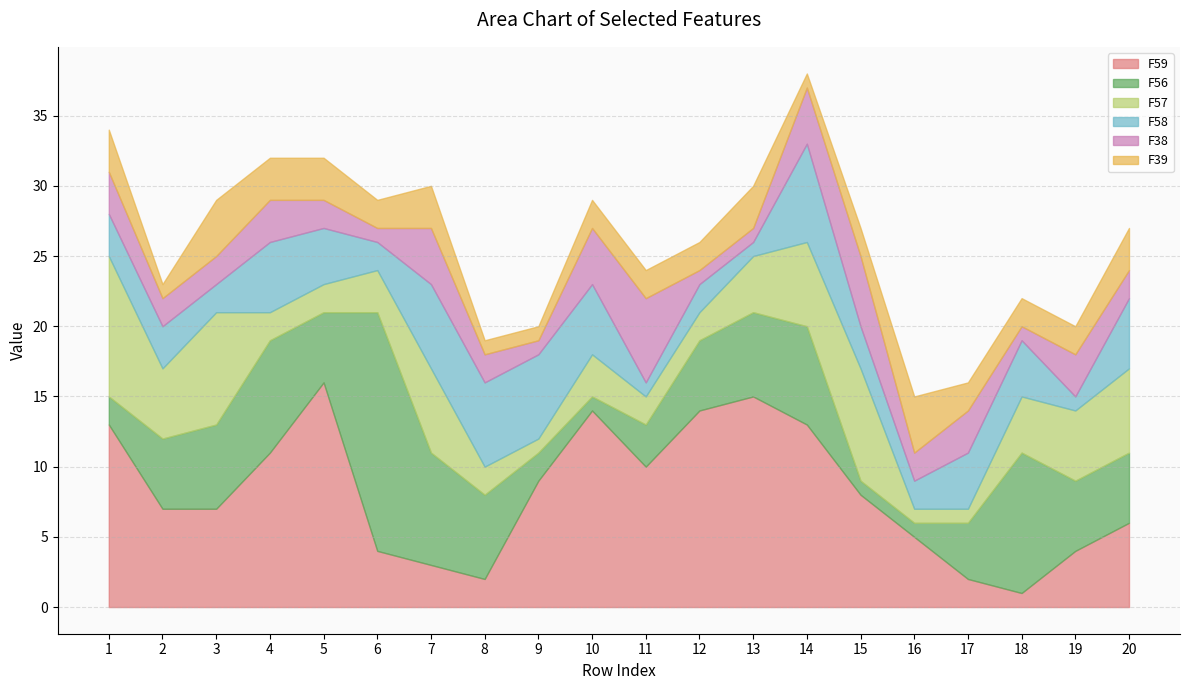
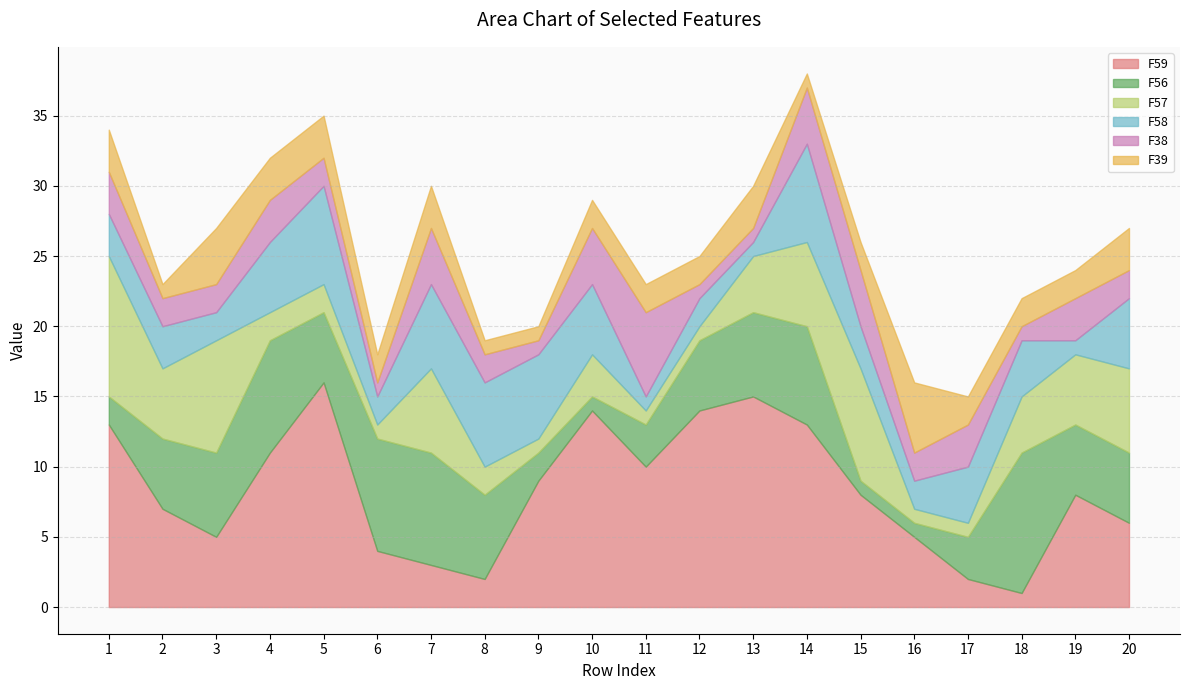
F59, 3: 7 -> 5
F58, 5: 4 -> 7
F56, 6: 17 -> 8
F57, 6: 3 -> 1
F57, 11: 2 -> 1
F57, 12: 2 -> 1
F38, 15: 5 -> 4
F39, 16: 4 -> 5
F56, 17: 4 -> 3
F59, 19: 4 -> 8
